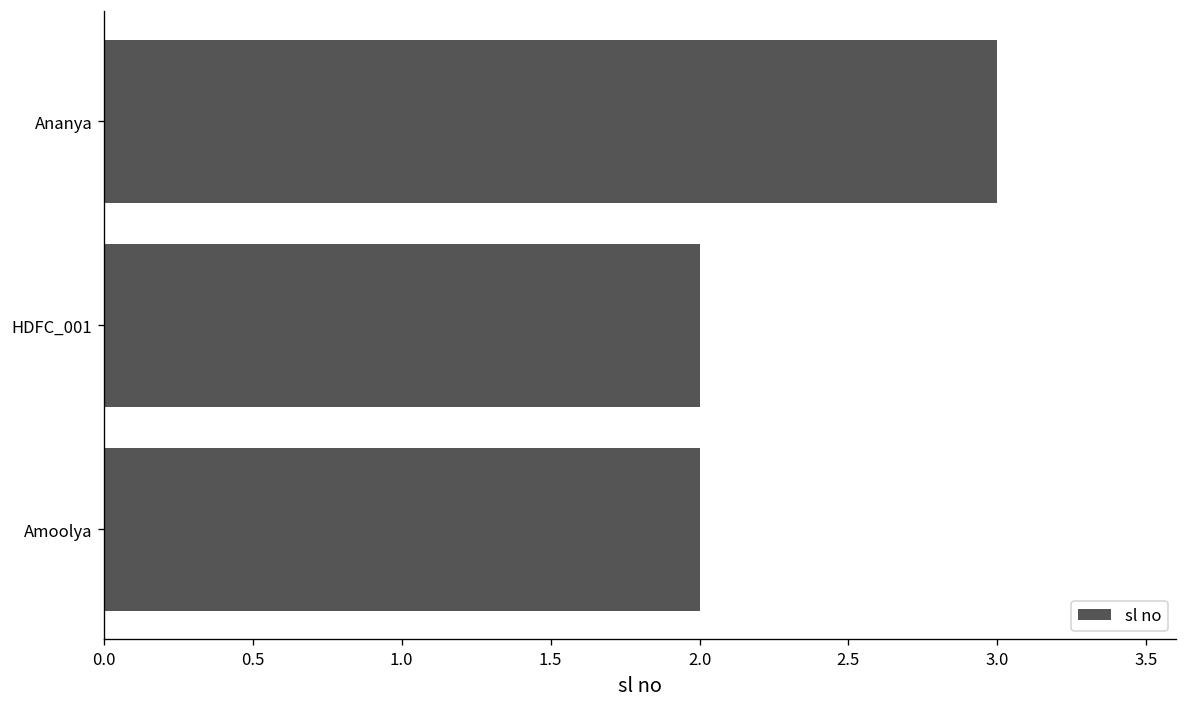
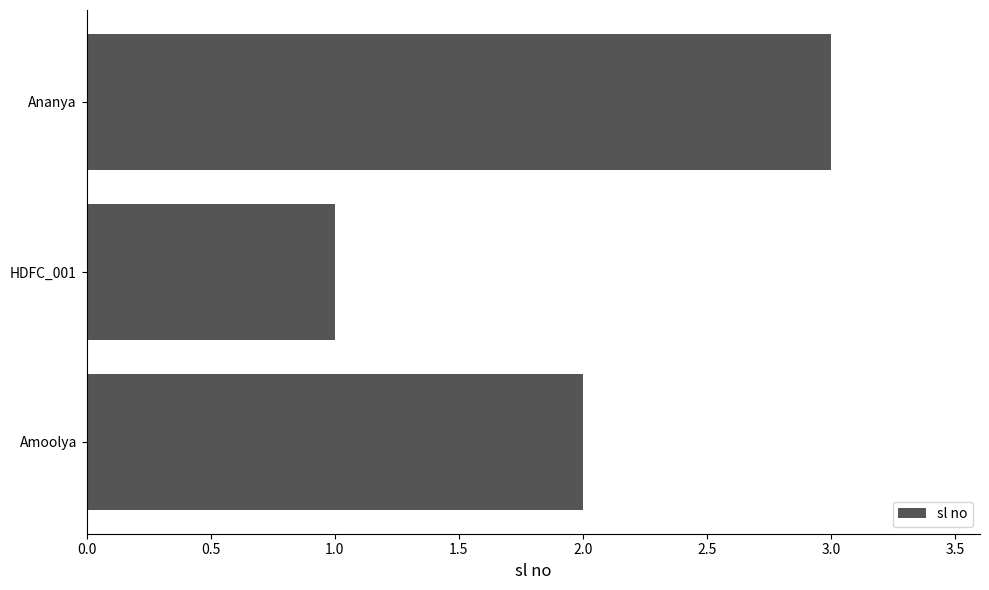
HDFC_001: 2 -> 1
